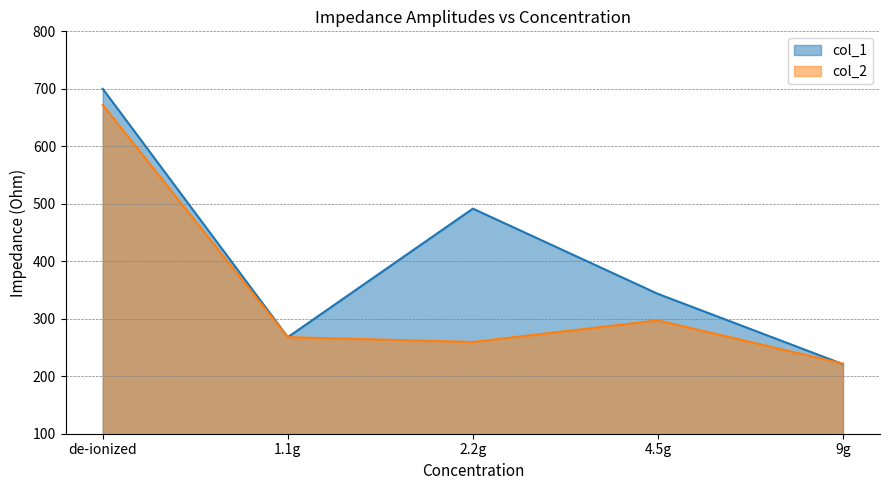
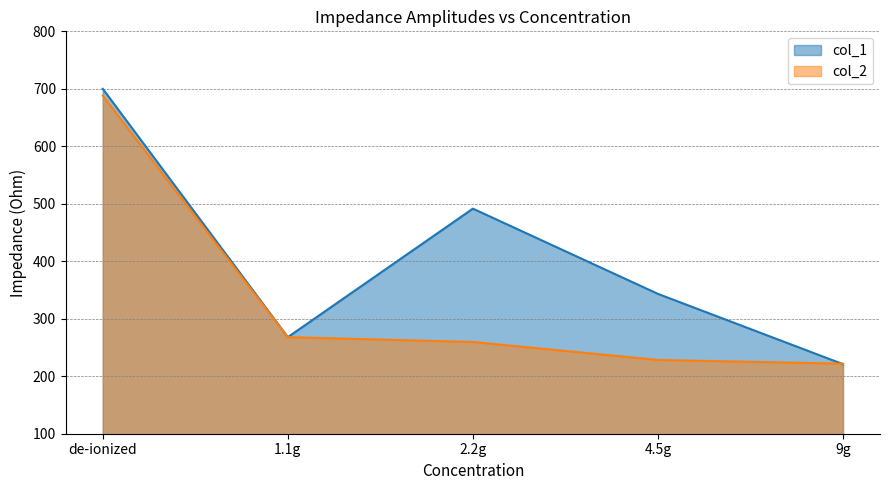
col_2, de-ionized: 670 -> 690
col_2, 4.5g: 300 -> 230
